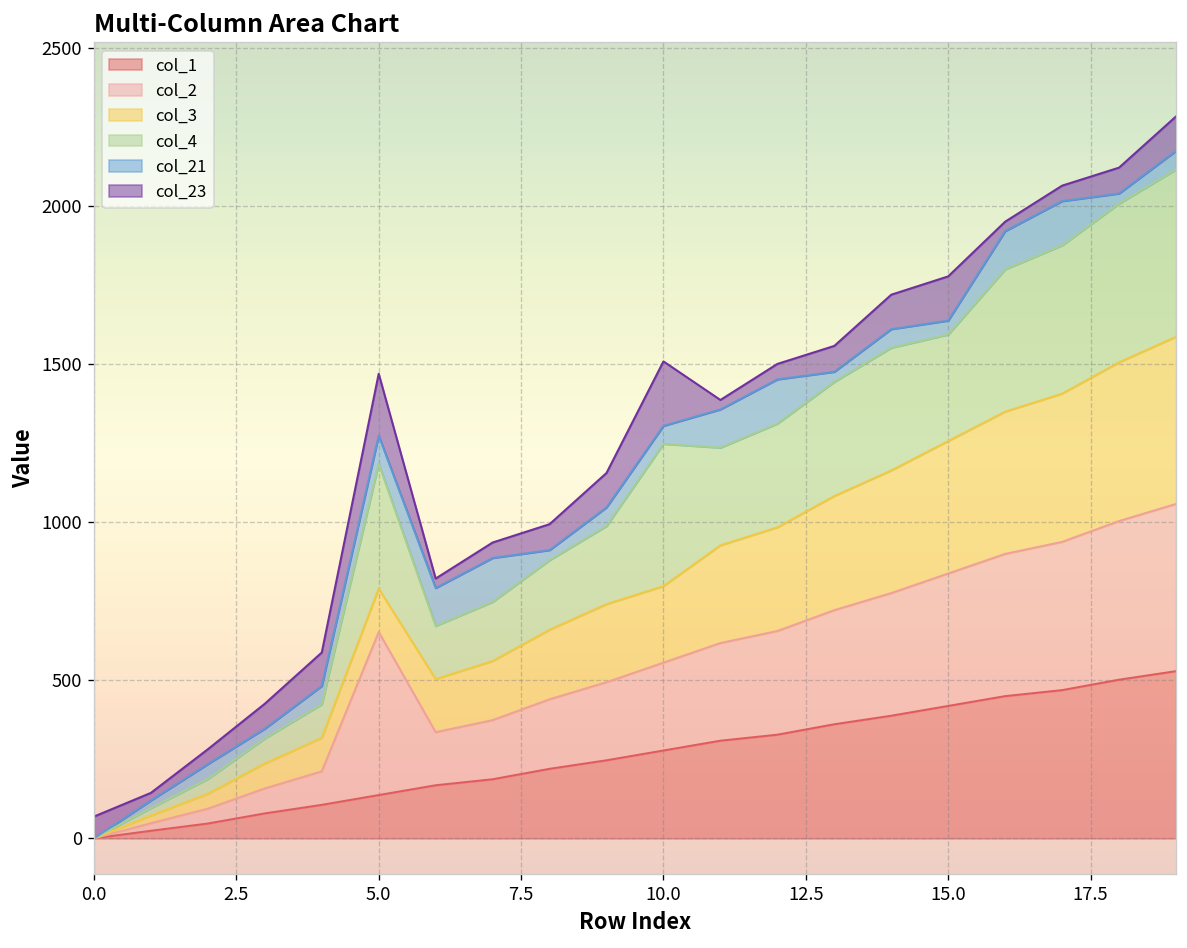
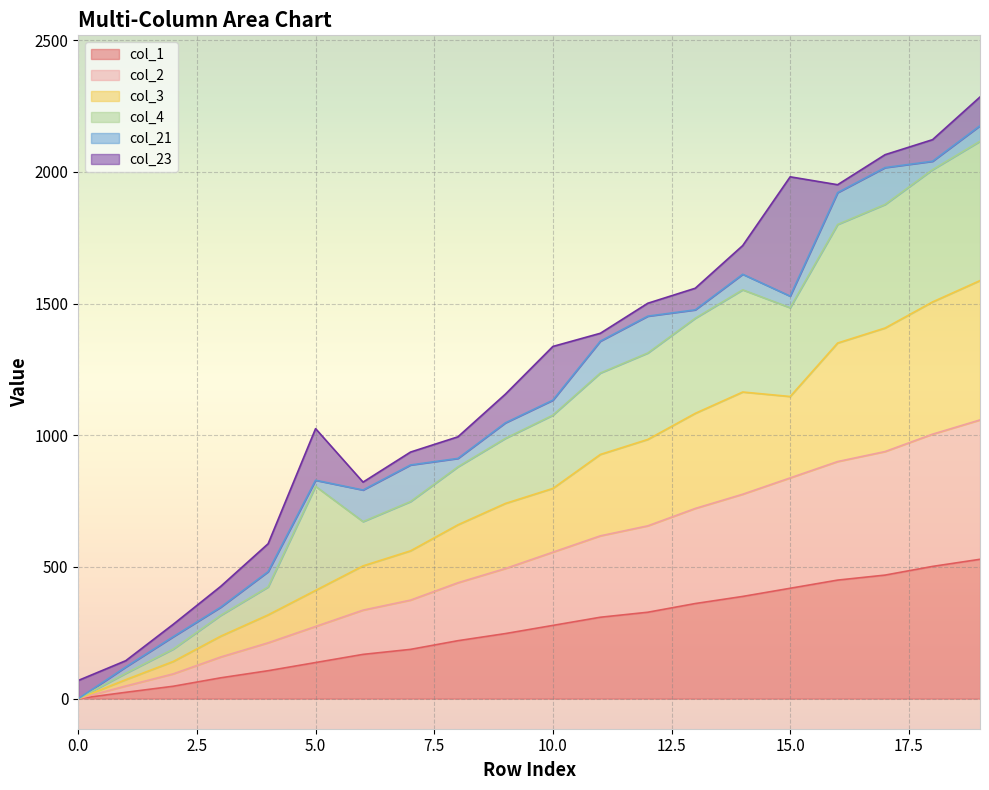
col_2, 5.0: 520 -> 140
col_21, 5.0: 90 -> 20
col_4, 10.0: 450 -> 280
col_3, 15.0: 420 -> 310
col_23, 15.0: 140 -> 450
